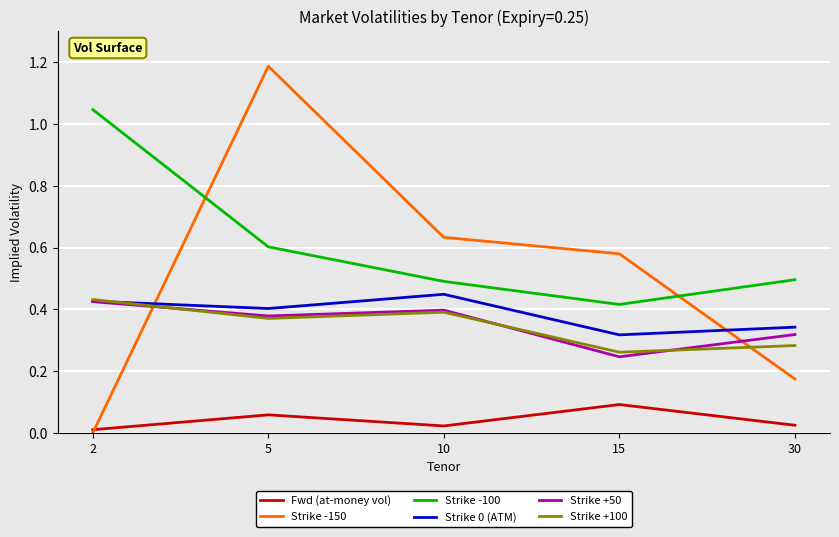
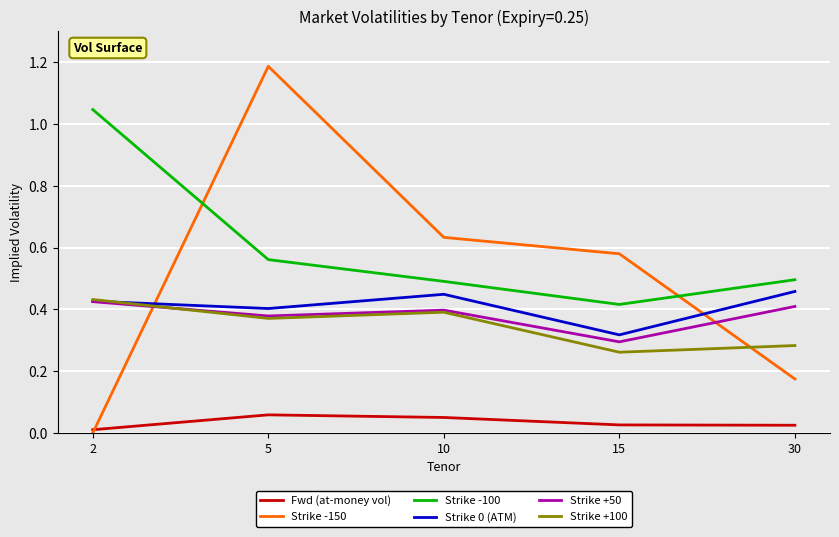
Strike -100, 5: 0.60 -> 0.56
Fwd (at-money vol), 10: 0.02 -> 0.05
Fwd (at-money vol), 15: 0.09 -> 0.03
Strike +50, 15: 0.25 -> 0.30
Strike 0 (ATM), 30: 0.34 -> 0.46
Strike +50, 30: 0.32 -> 0.41
